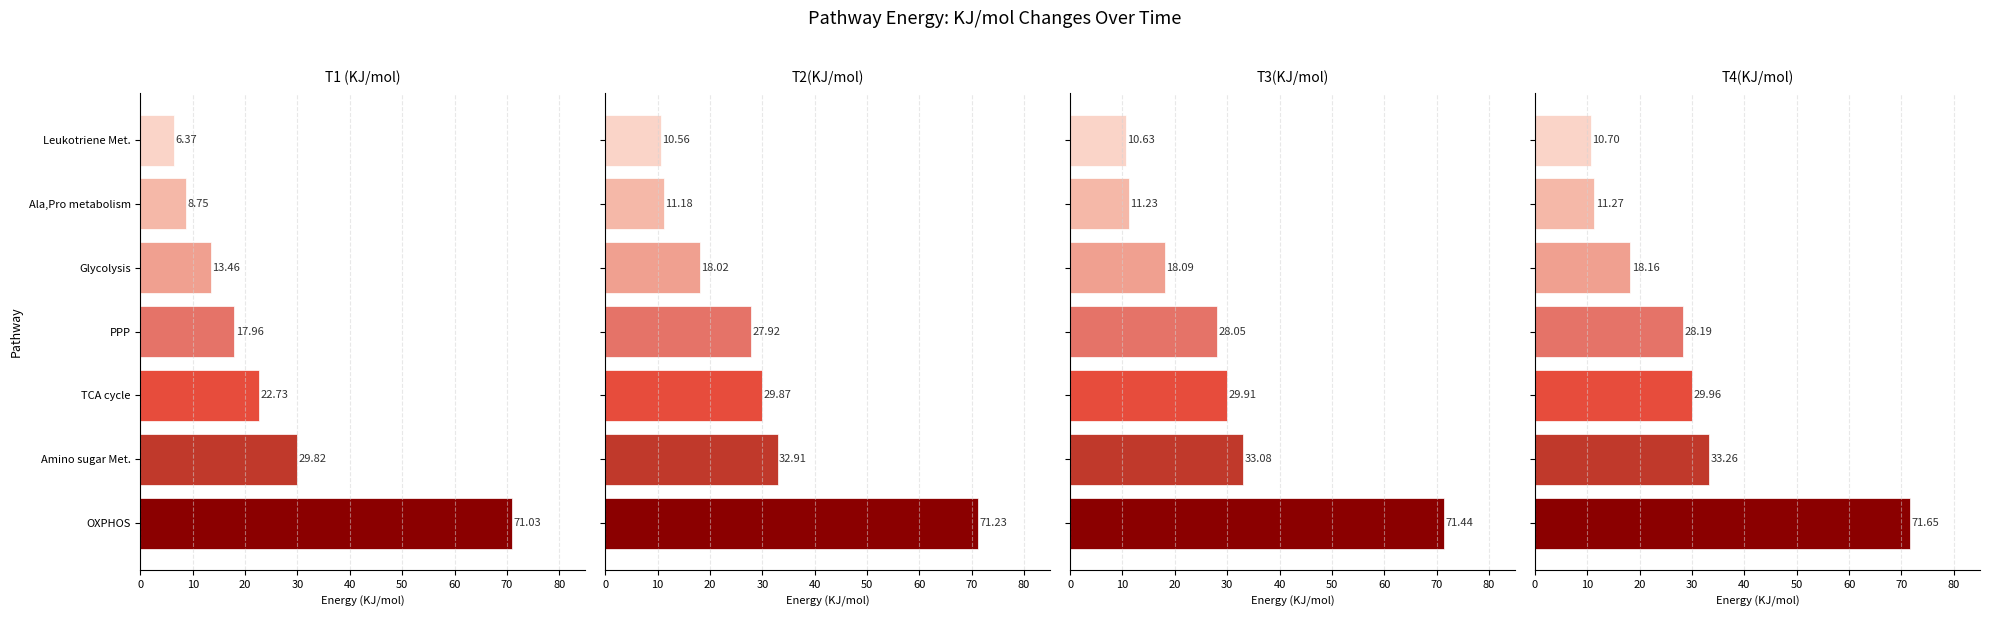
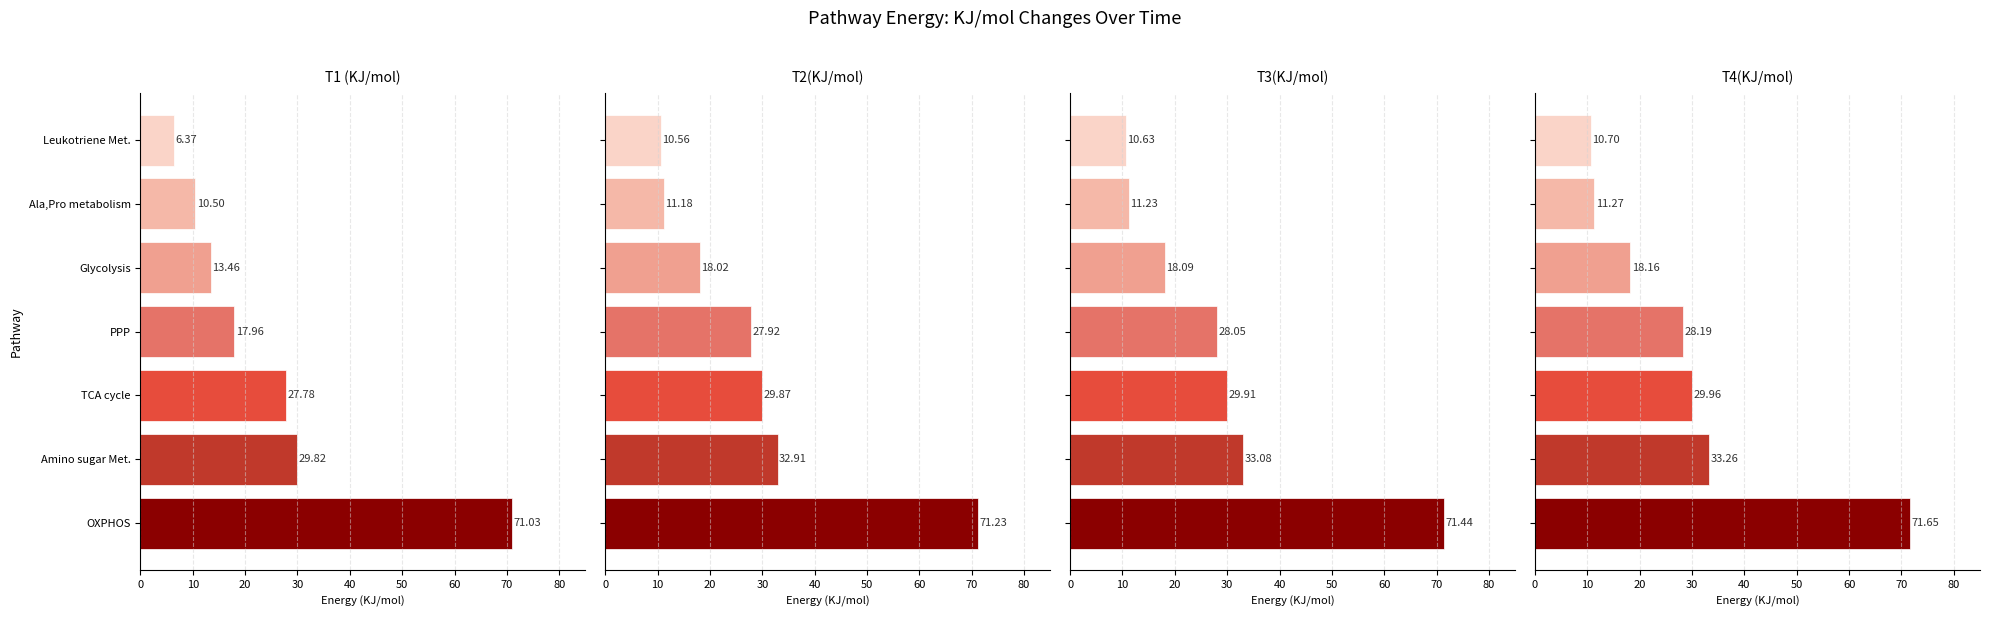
T1 (KJ/mol), Ala,Pro metabolism: 8.75 -> 10.50
T1 (KJ/mol), TCA cycle: 22.73 -> 27.78
